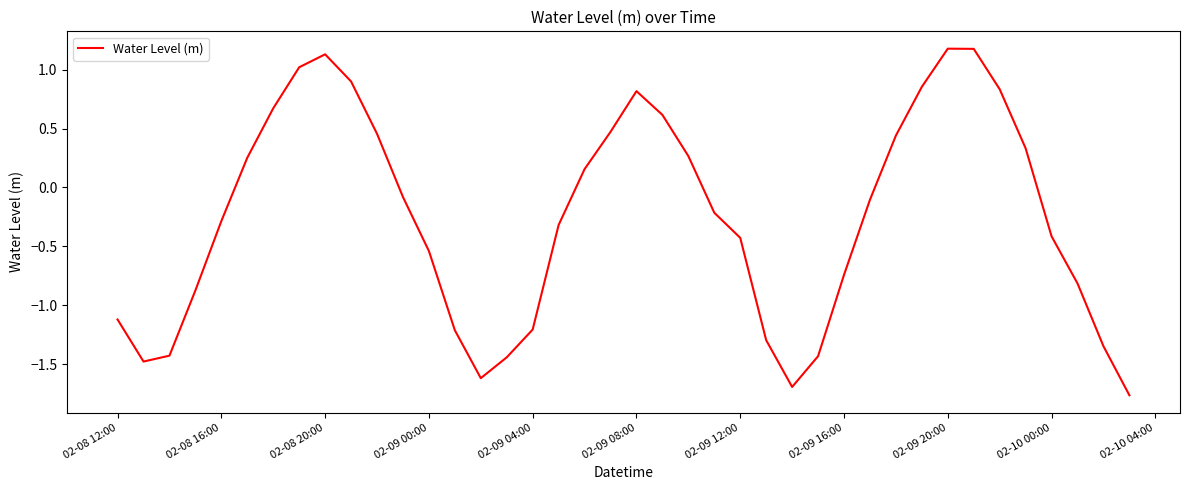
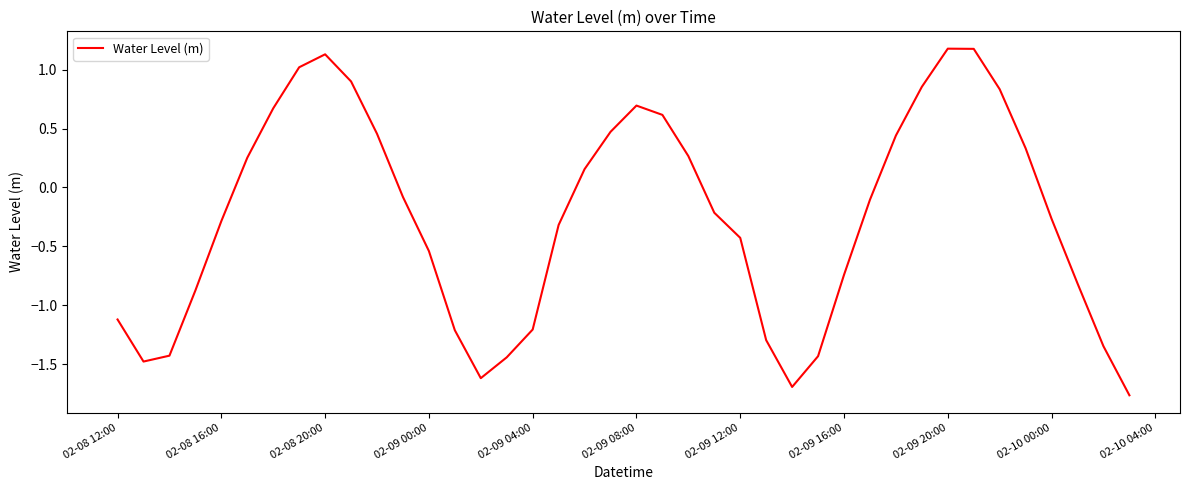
02-09 08:00: 0.82 -> 0.69
02-10 00:00: -0.41 -> -0.27
